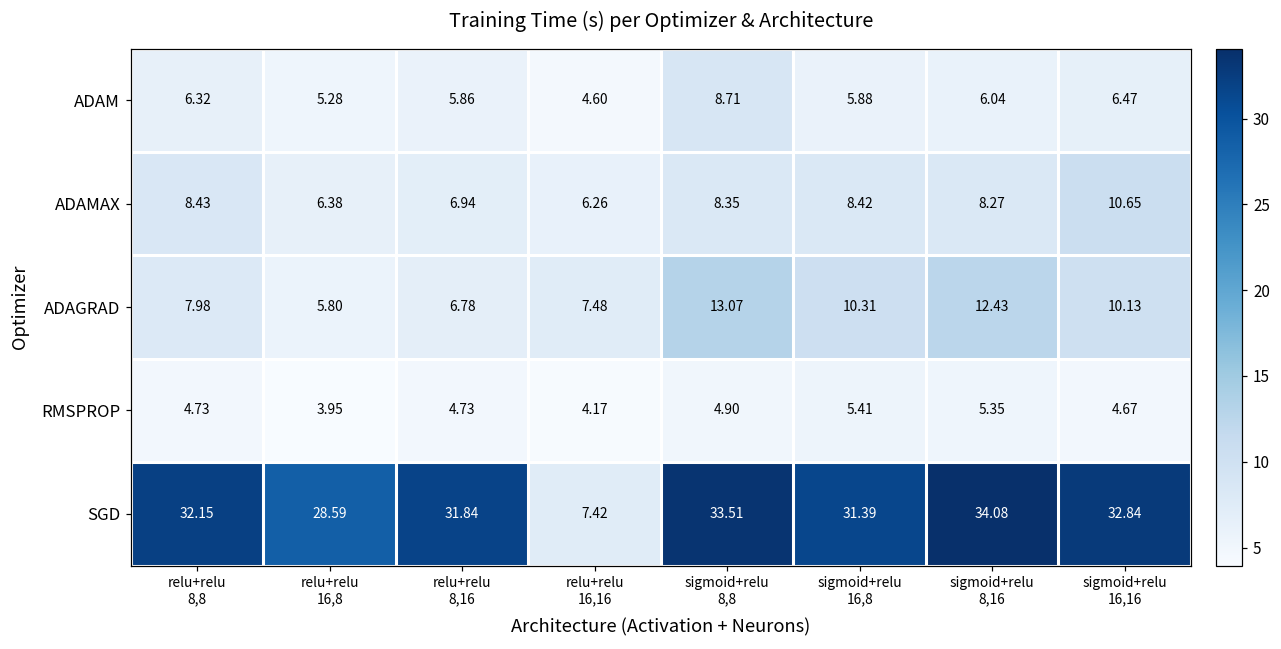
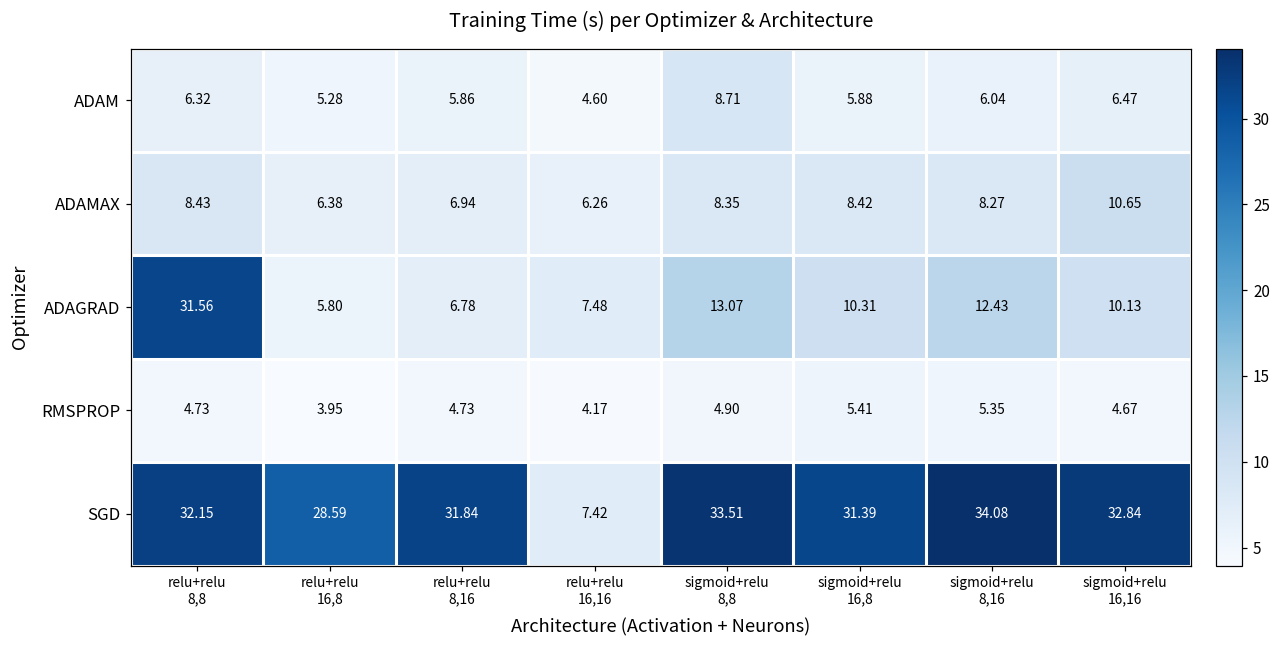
ADAGRAD, relu+relu 8,8: 7.98 -> 31.56
